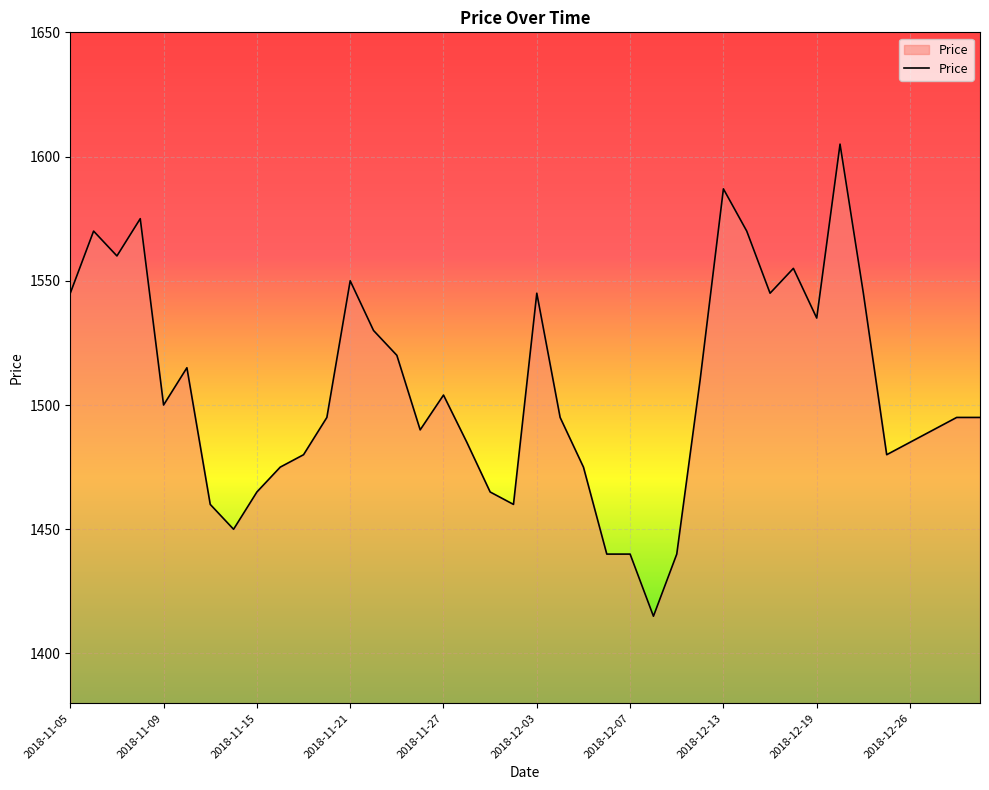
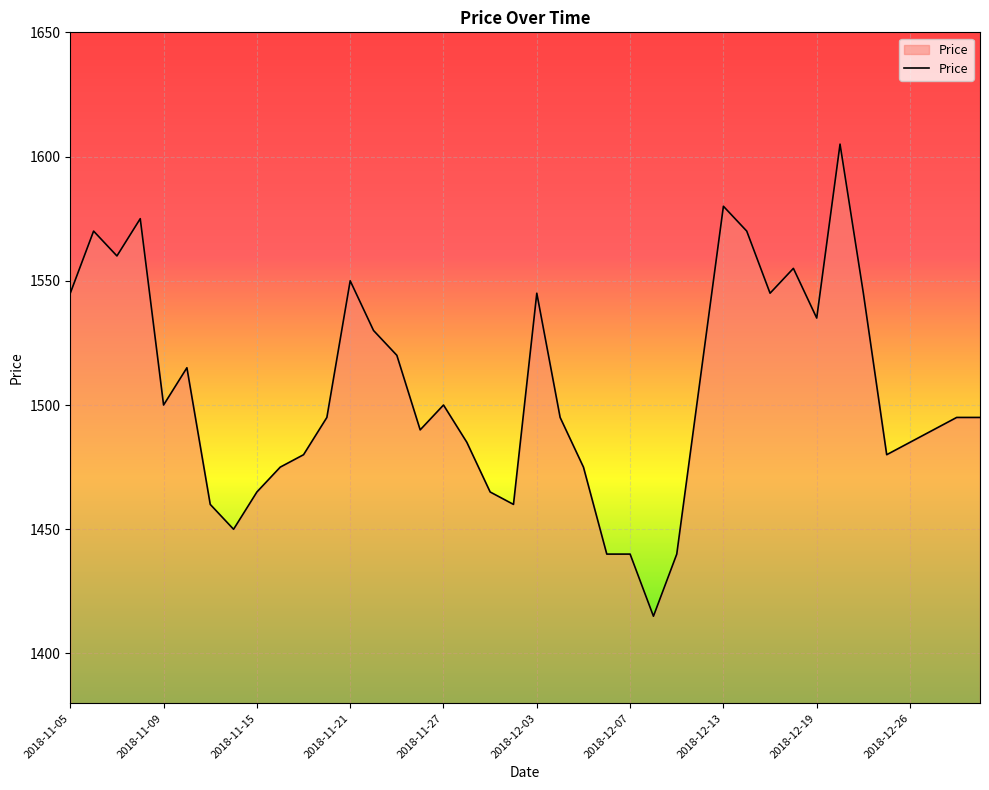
2018-11-27: 1504 -> 1500
2018-12-13: 1587 -> 1580
